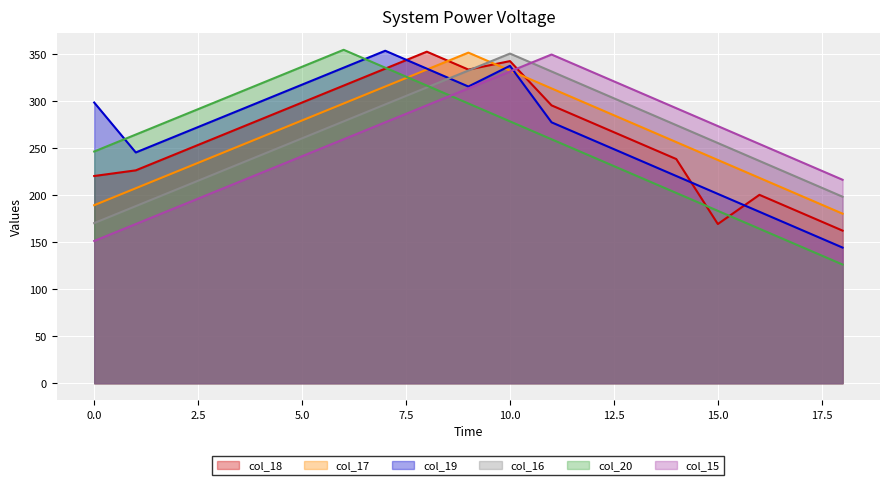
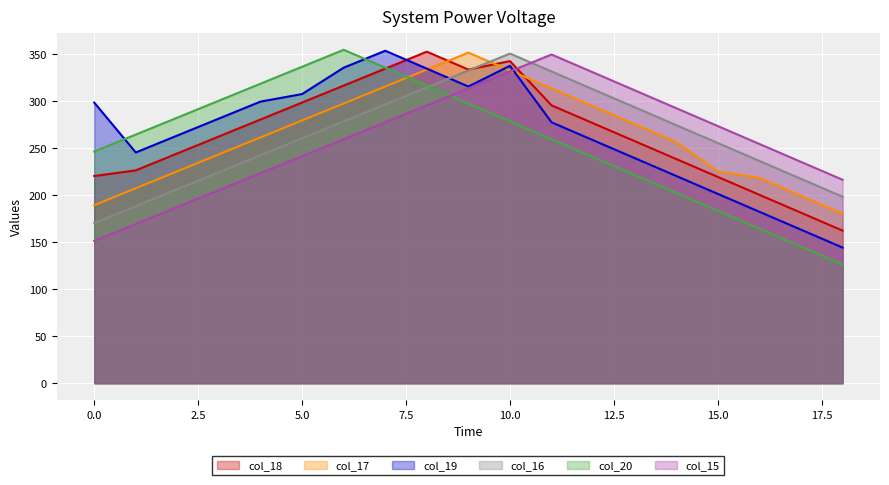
col_19, 5.0: 320 -> 310
col_18, 15.0: 170 -> 220
col_17, 15.0: 240 -> 230
